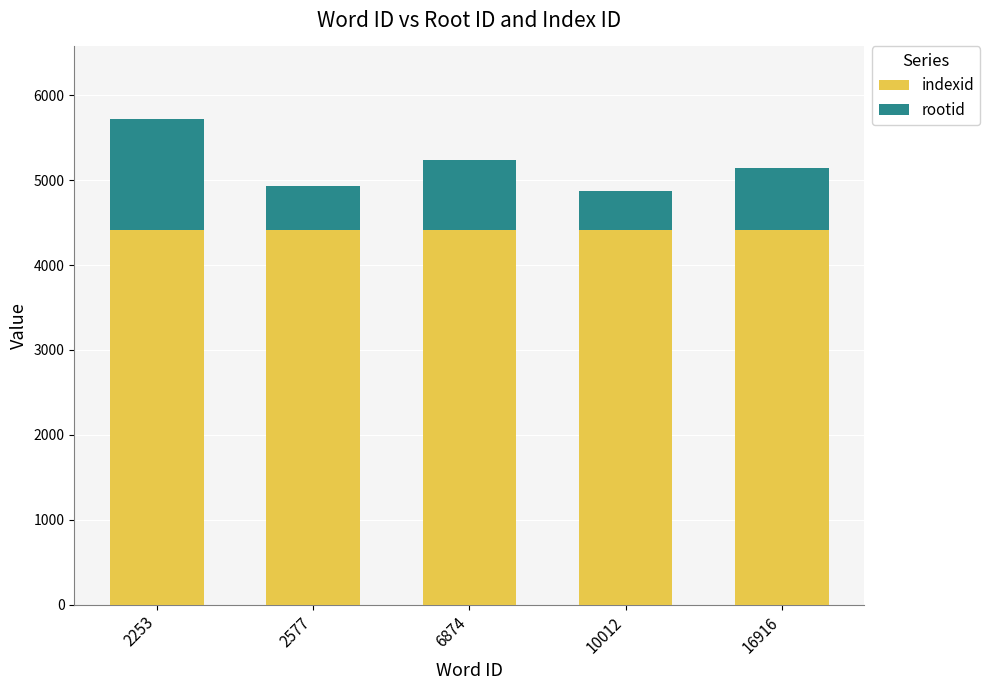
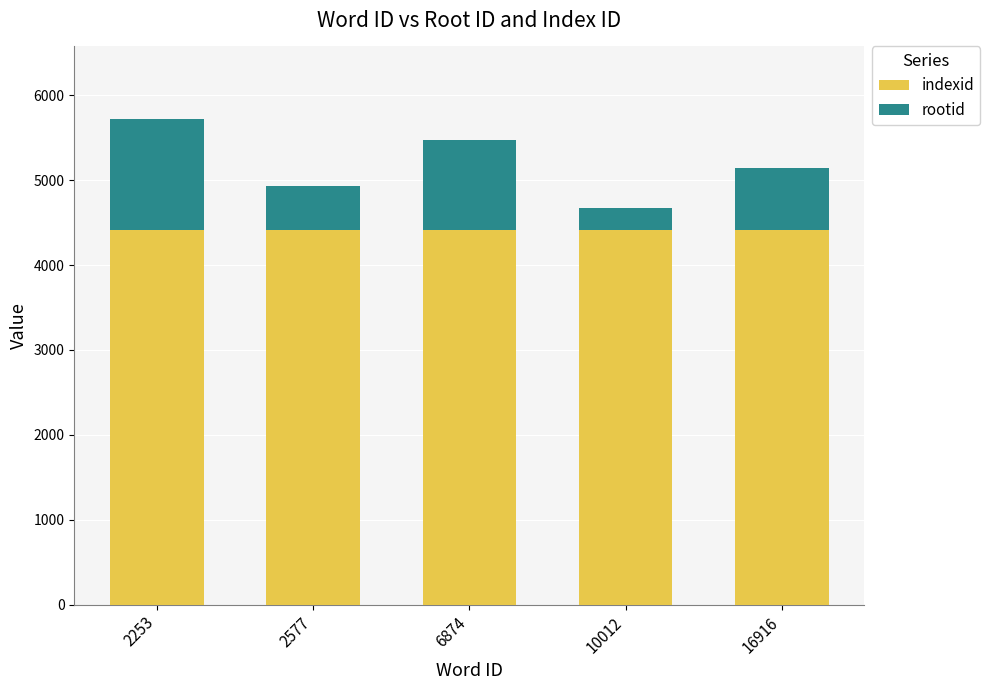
rootid, 6874: 800 -> 1000
rootid, 10012: 500 -> 300
